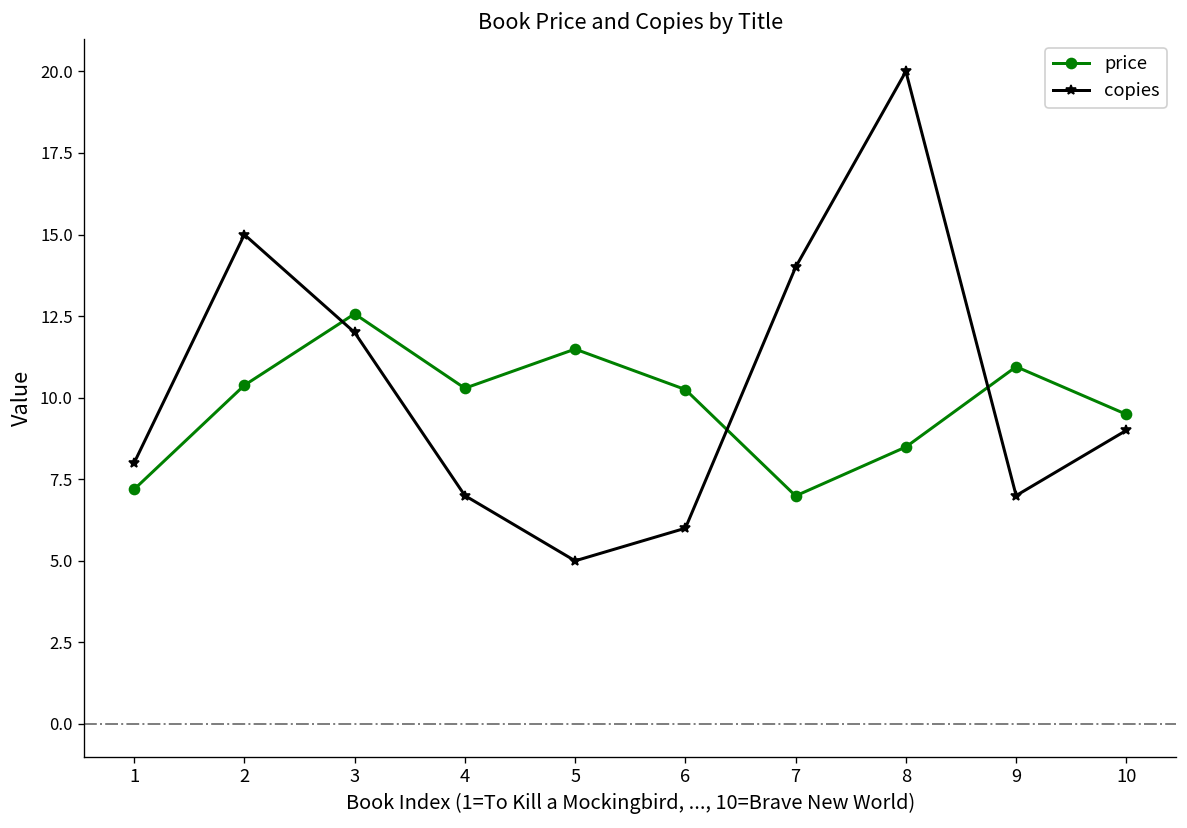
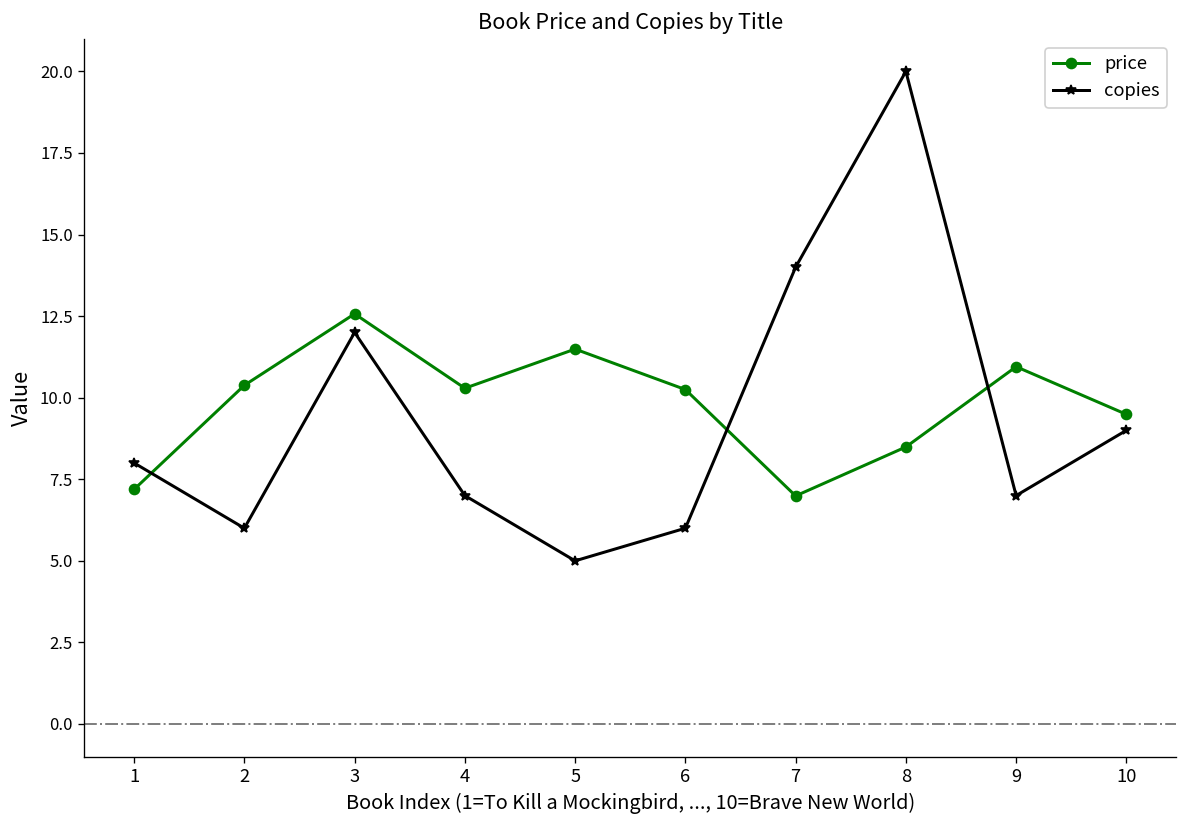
copies, 2: 15 -> 6
